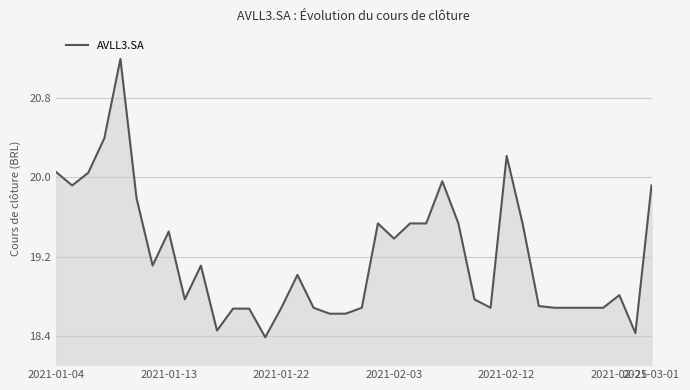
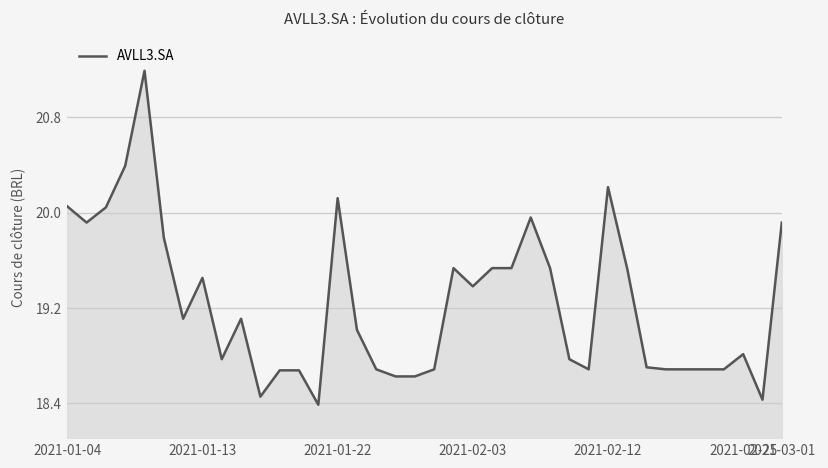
2021-01-22: 18.7 -> 20.1
